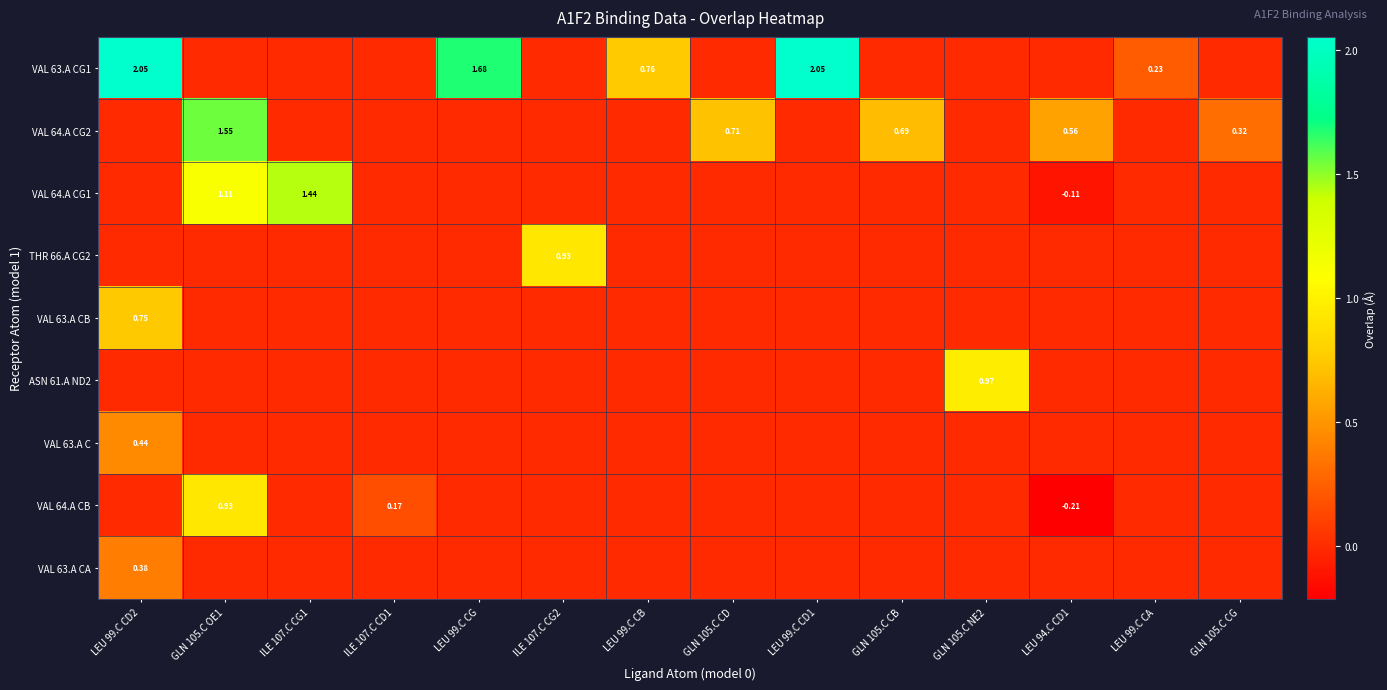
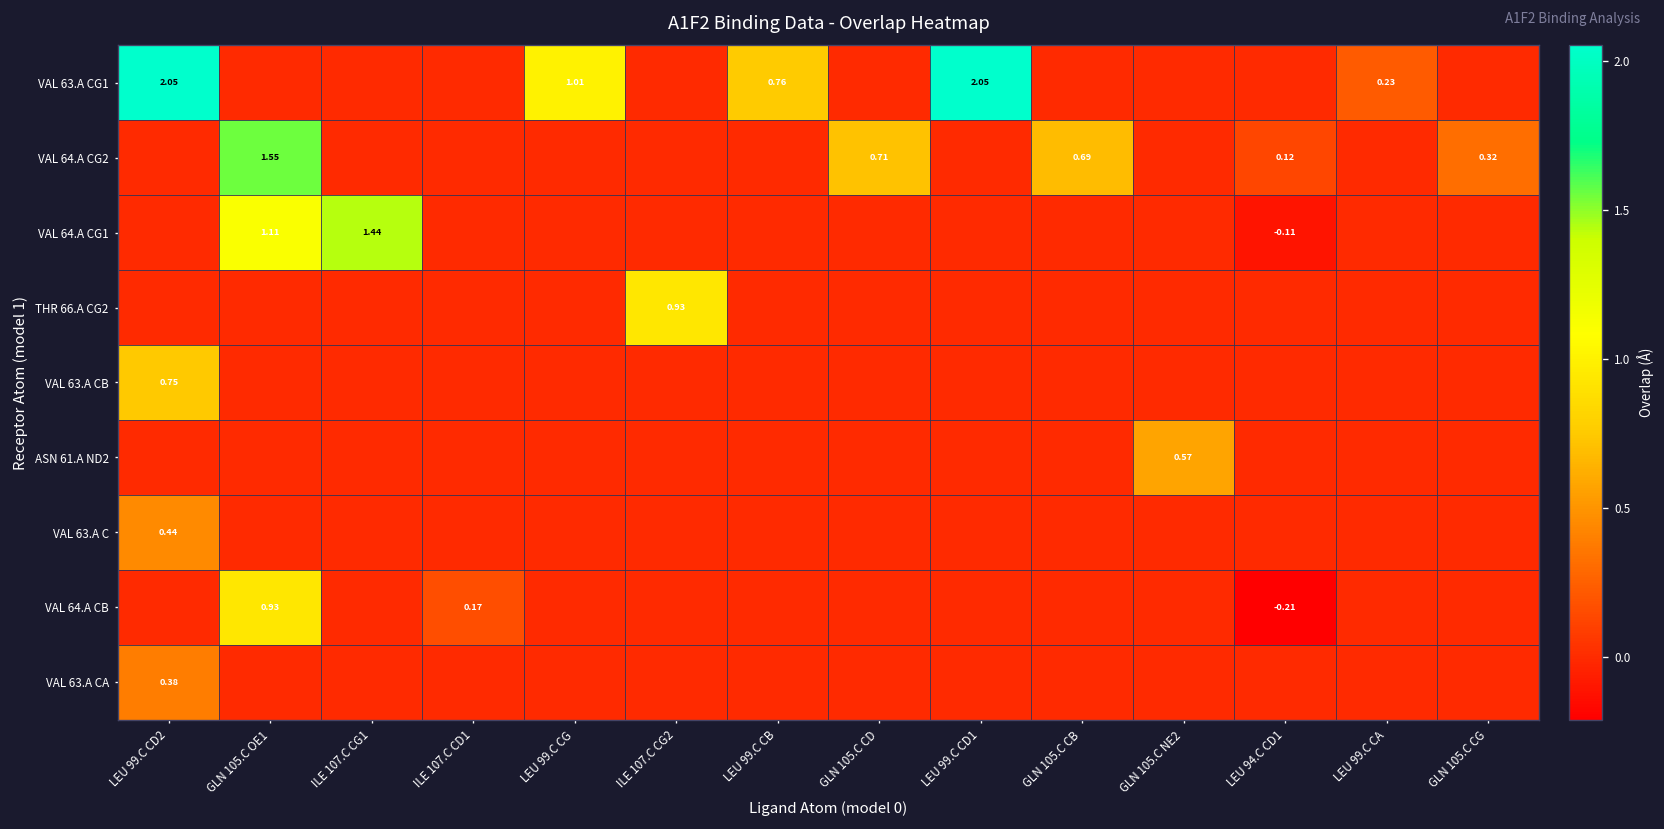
VAL 63.A CG1, LEU 99.C CG: 1.68 -> 1.01
VAL 64.A CG2, LEU 94.C CD1: 0.56 -> 0.12
ASN 61.A ND2, GLN 105.C NE2: 0.97 -> 0.57
